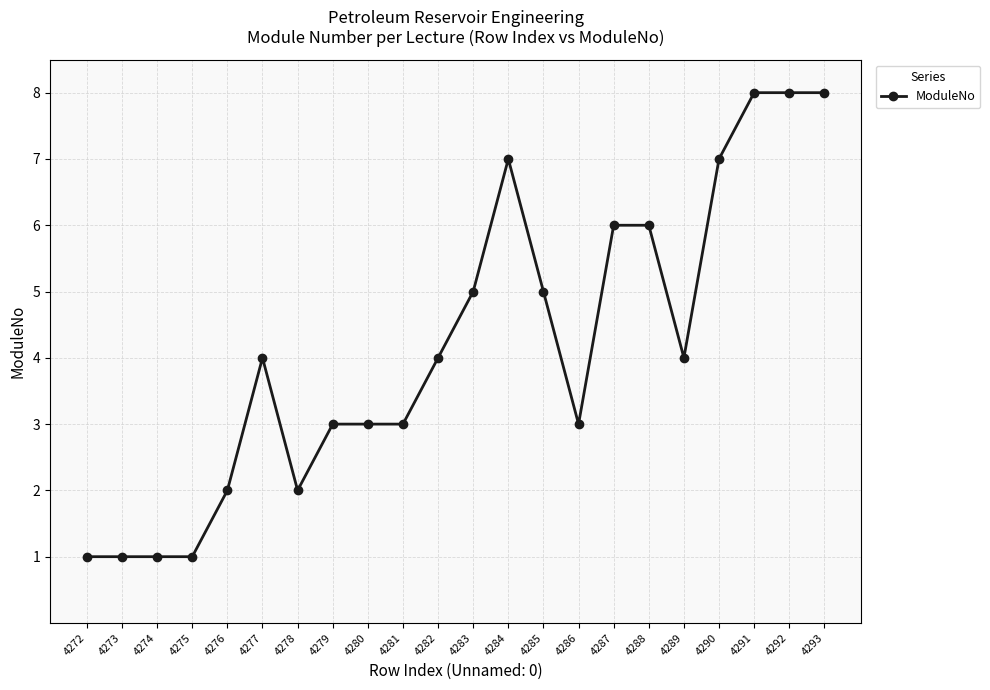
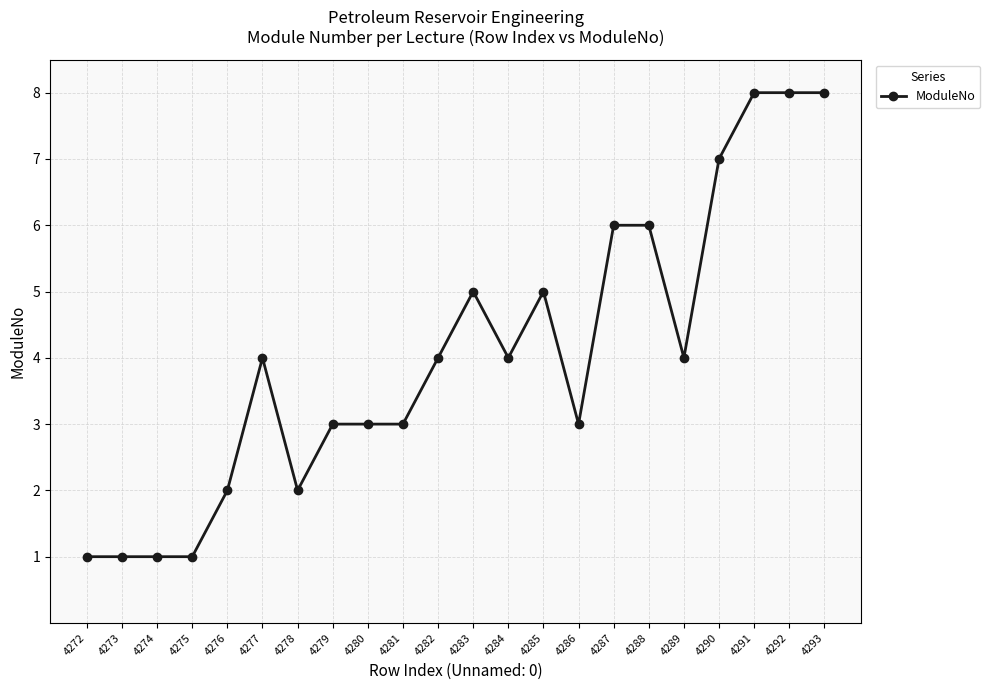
4284: 7 -> 4
